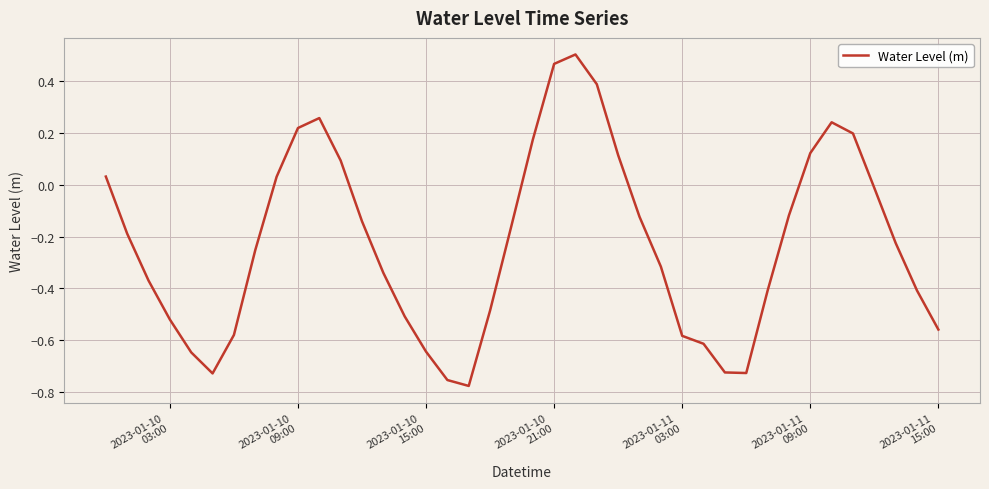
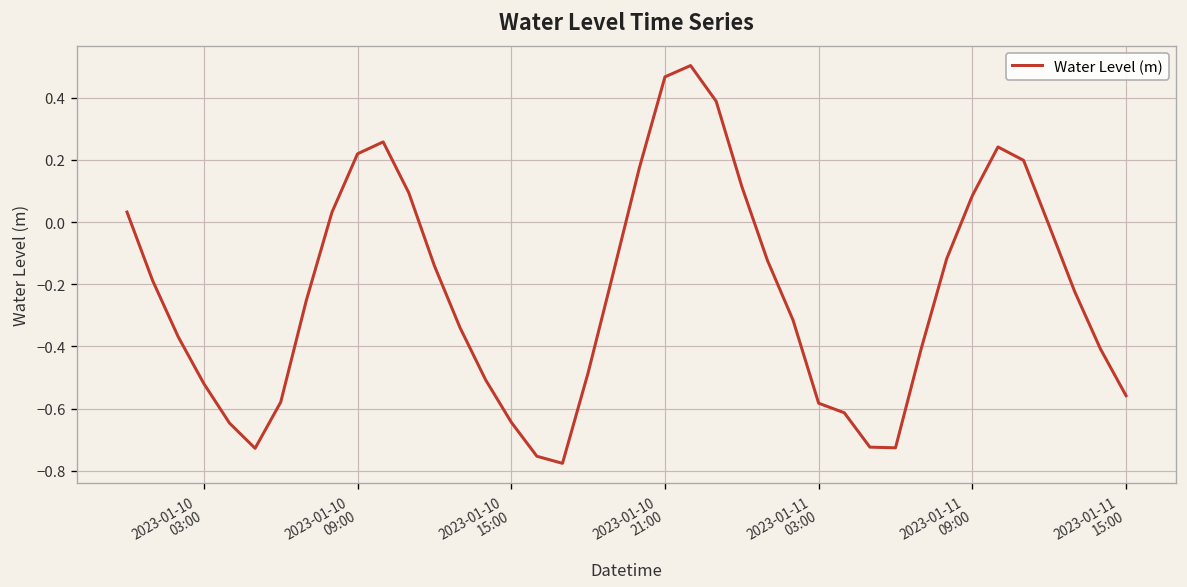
2023-01-11 09:00: 0.12 -> 0.09
